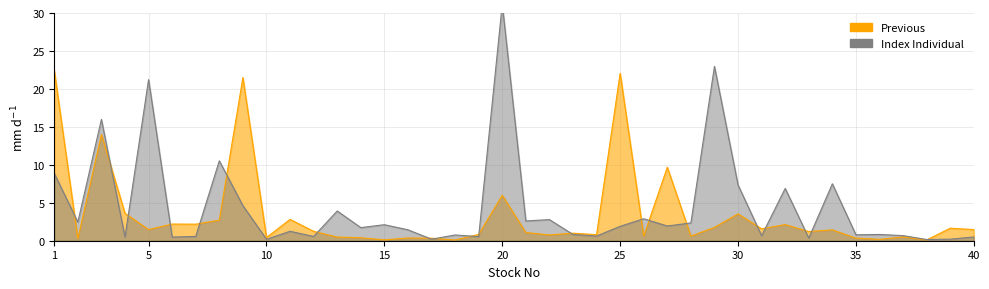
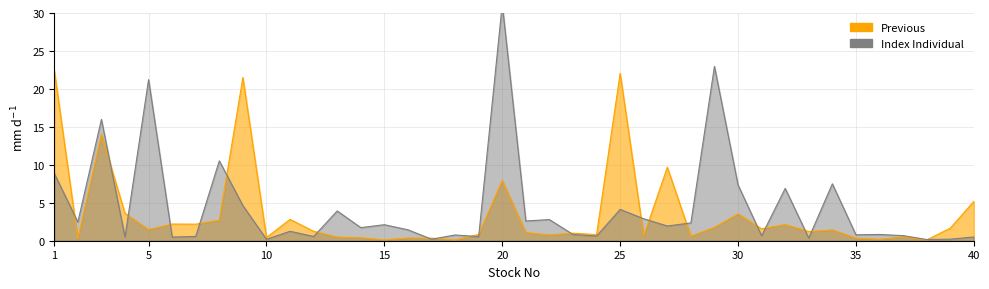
Previous, 20: 6 -> 8
Index Individual, 25: 2 -> 4
Previous, 40: 1 -> 5
